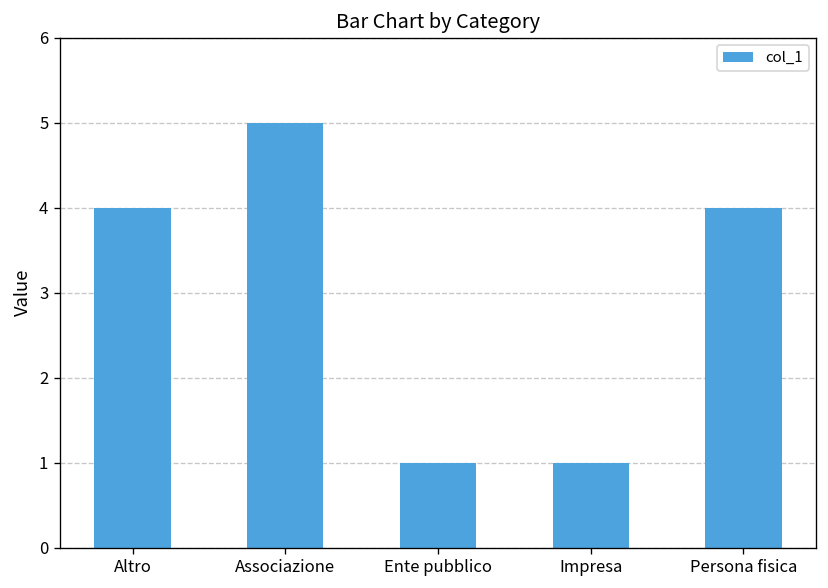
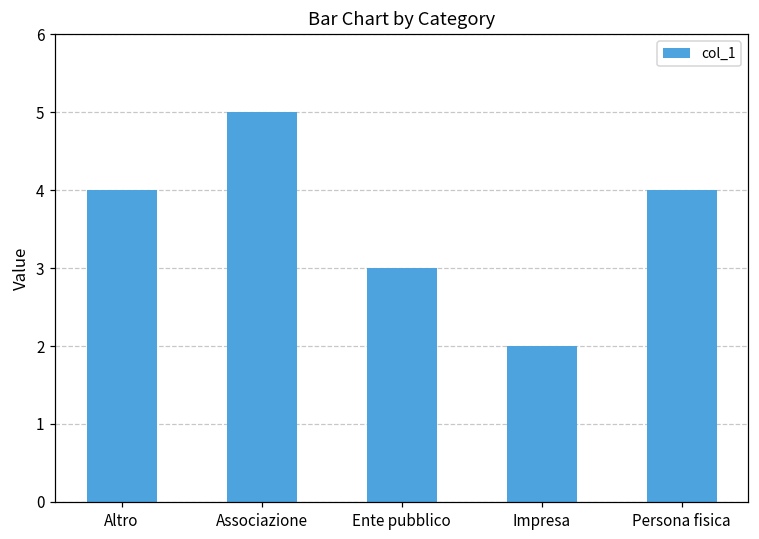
Ente pubblico: 1 -> 3
Impresa: 1 -> 2
